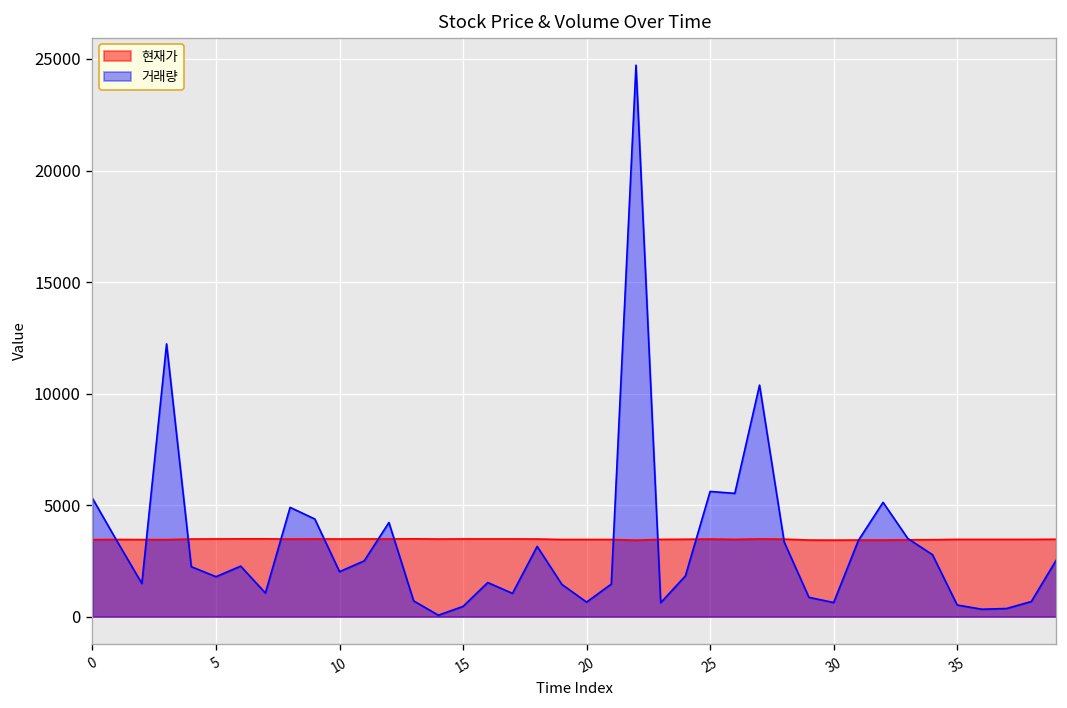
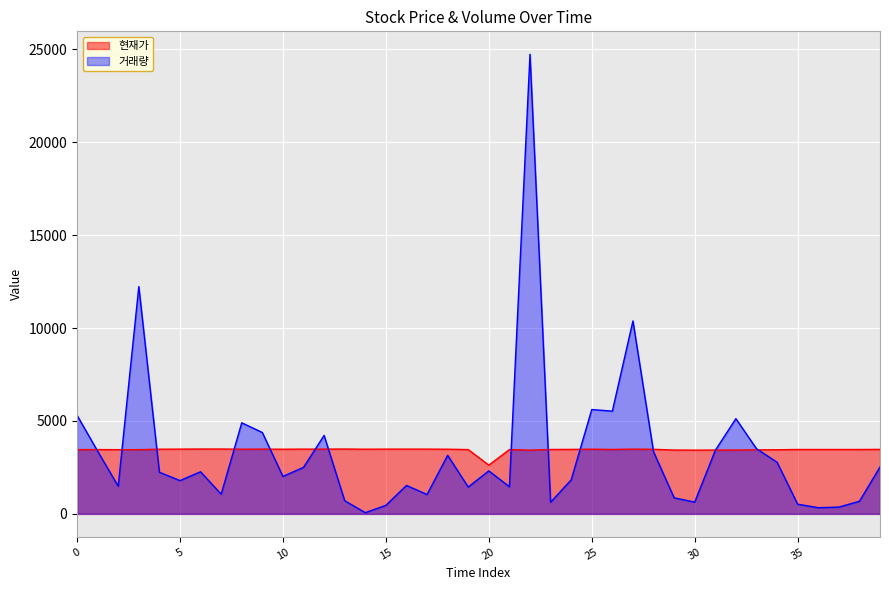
현재가, 20: 3500 -> 2600
거래량, 20: 700 -> 2300
